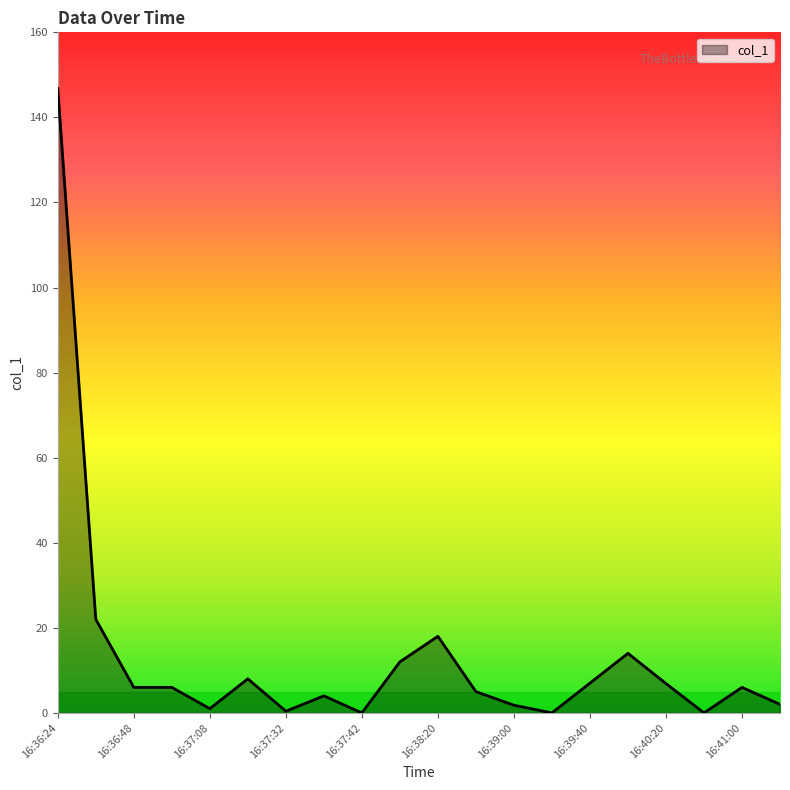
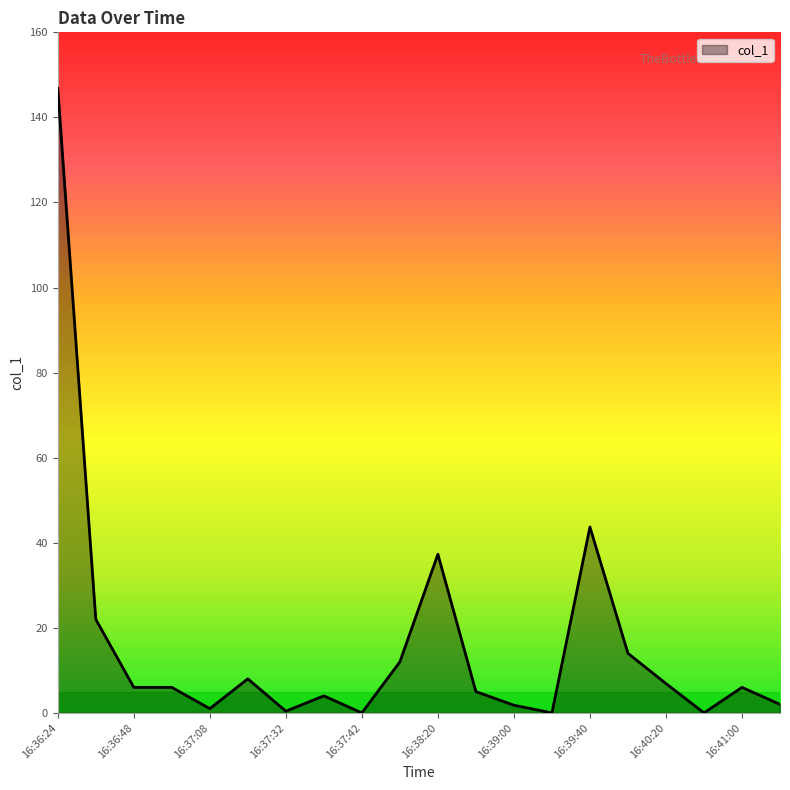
16:38:20: 18 -> 37
16:39:40: 7 -> 44
